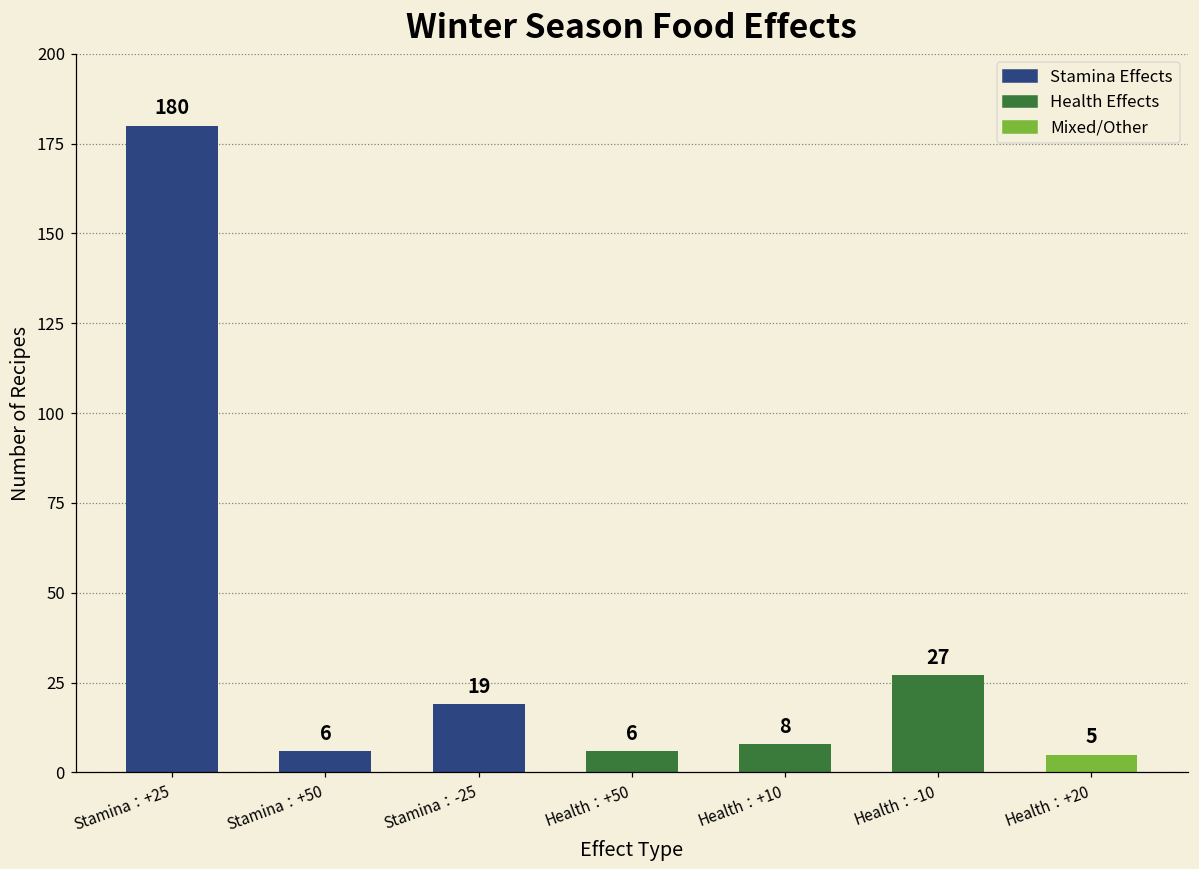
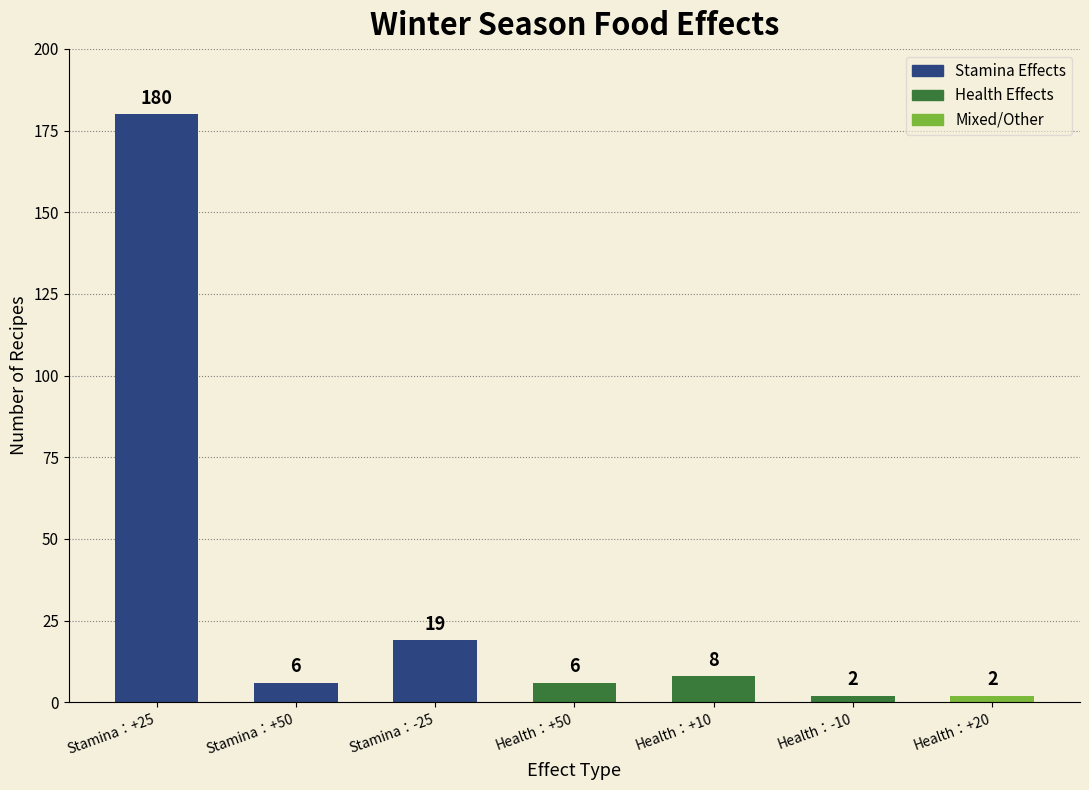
Health：-10: 27 -> 2
Health：+20: 5 -> 2
